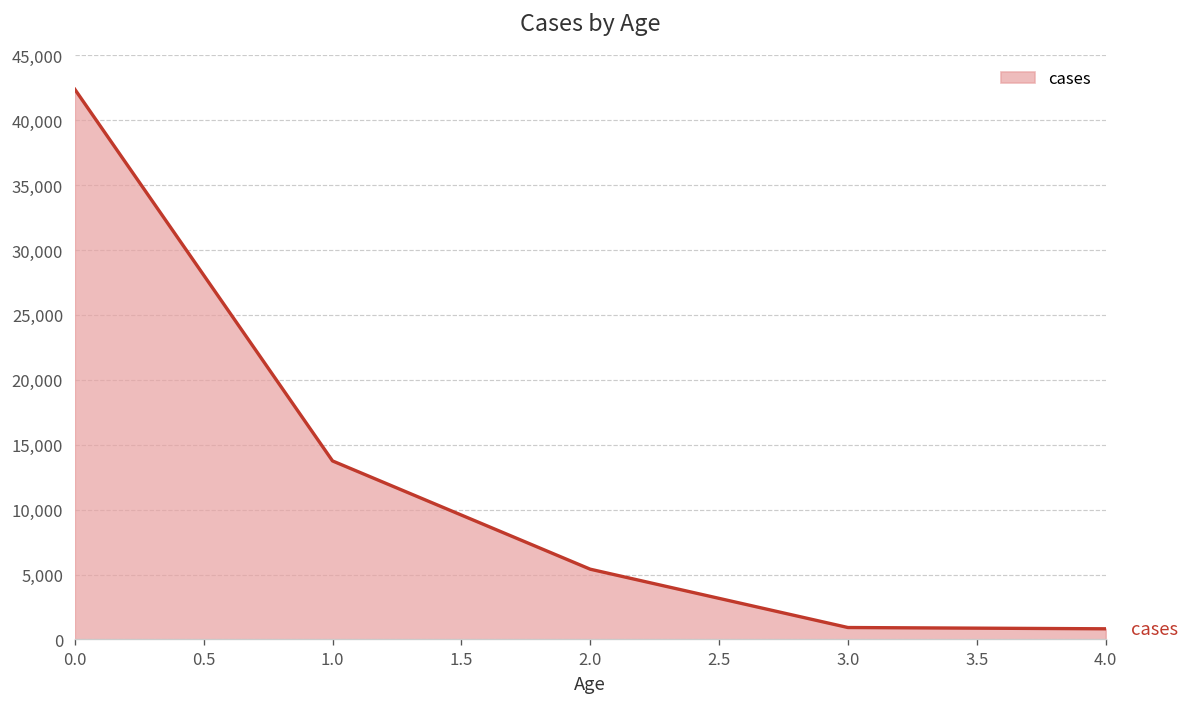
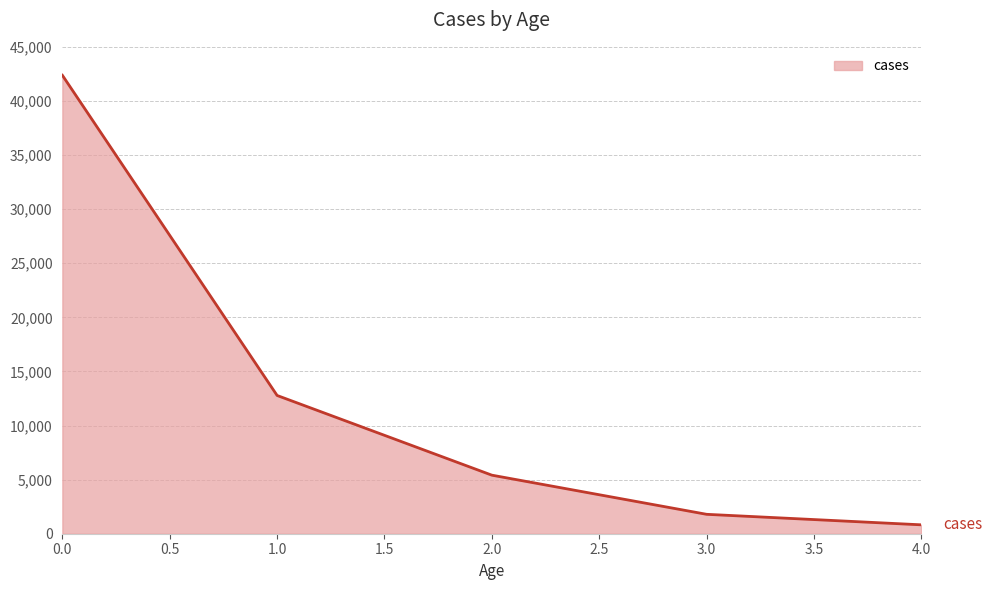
1.0: 13,800 -> 12,800
3.0: 900 -> 1,800
